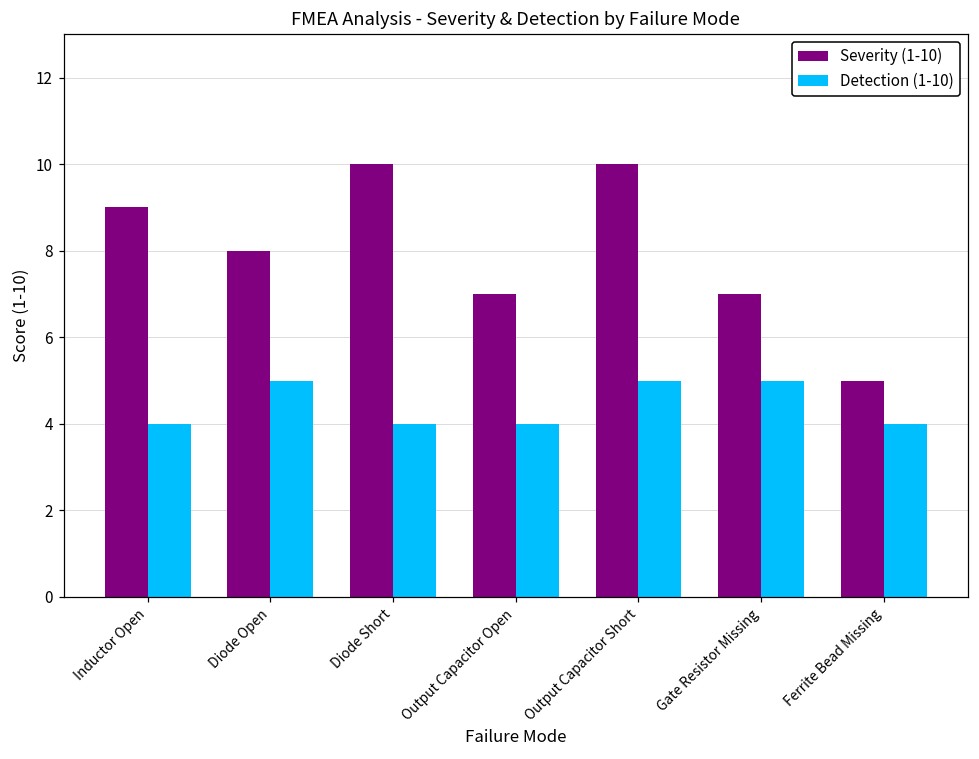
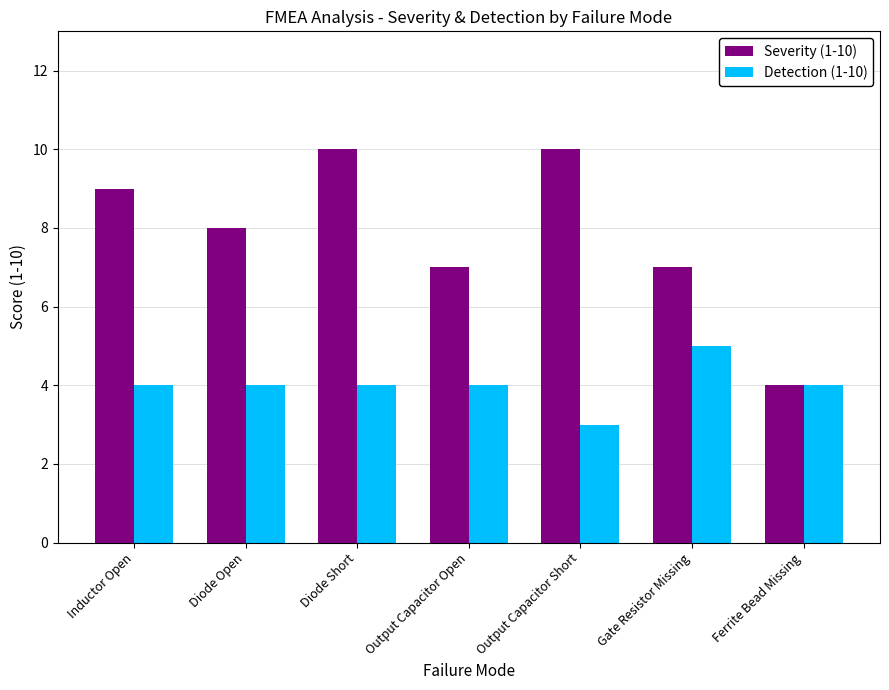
Detection (1-10), Diode Open: 5 -> 4
Detection (1-10), Output Capacitor Short: 5 -> 3
Severity (1-10), Ferrite Bead Missing: 5 -> 4
